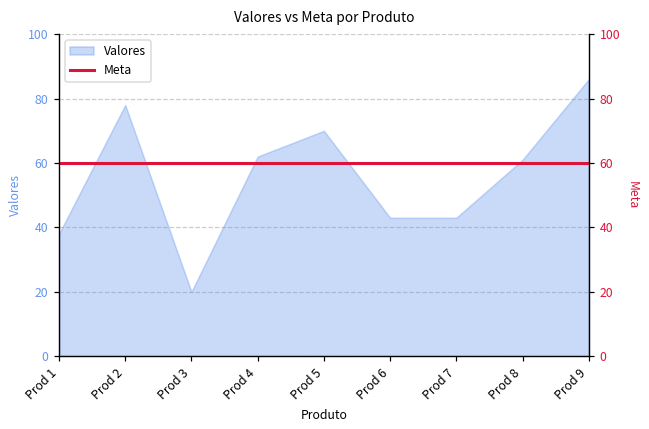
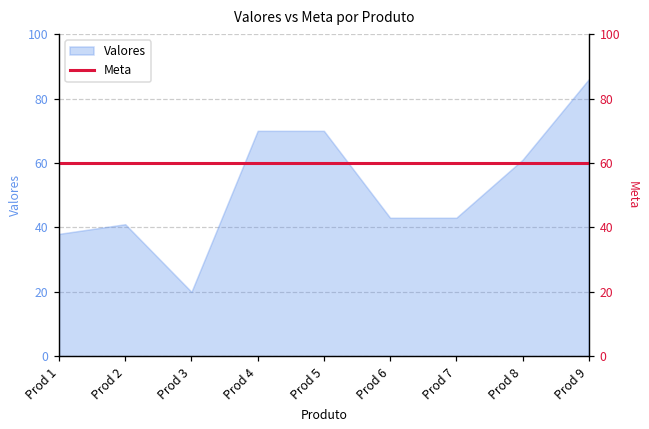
Valores, Prod 2: 78 -> 41
Valores, Prod 4: 62 -> 70
